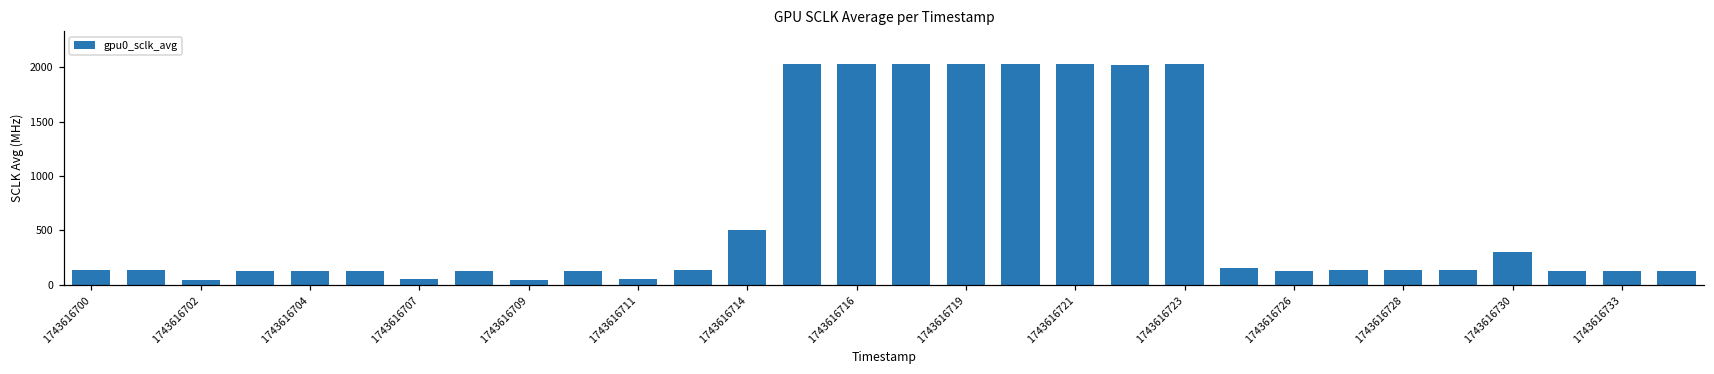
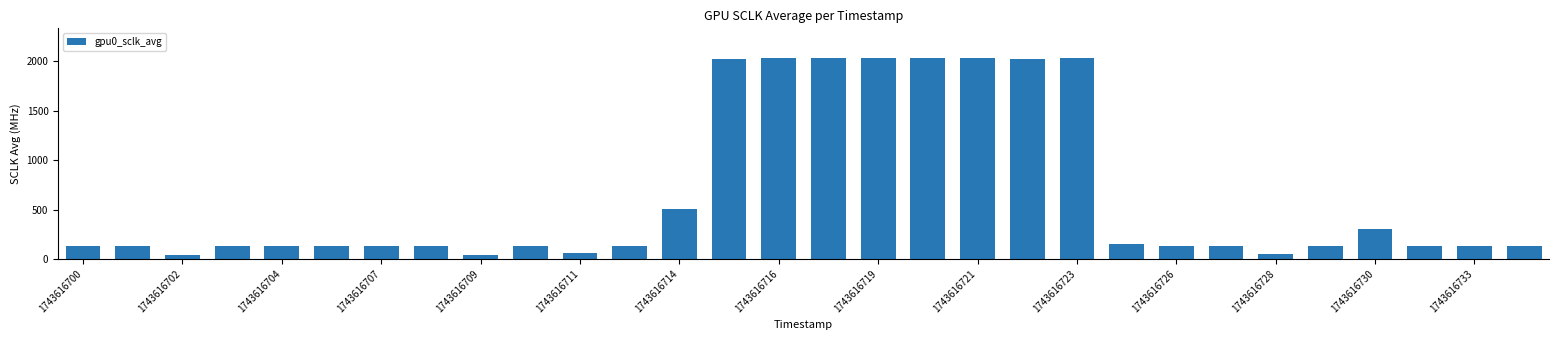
1743616707: 0 -> 100
1743616728: 100 -> 0
